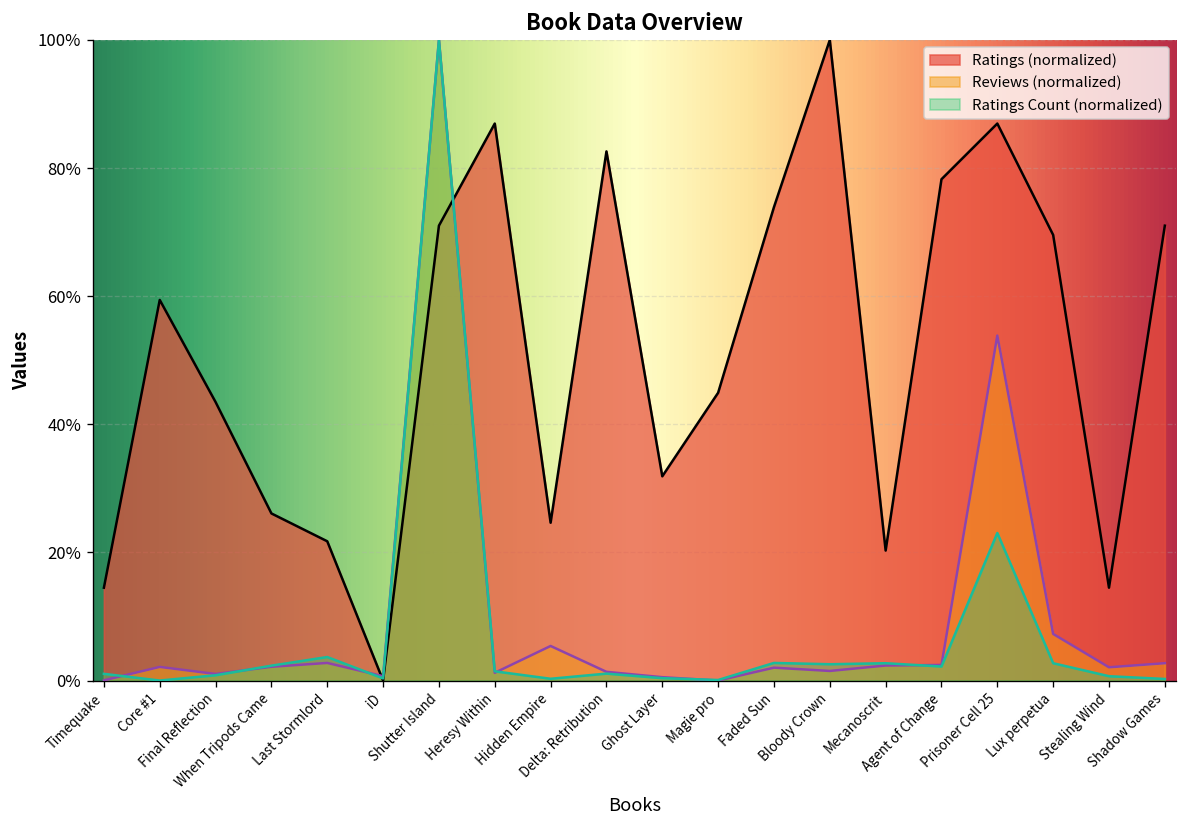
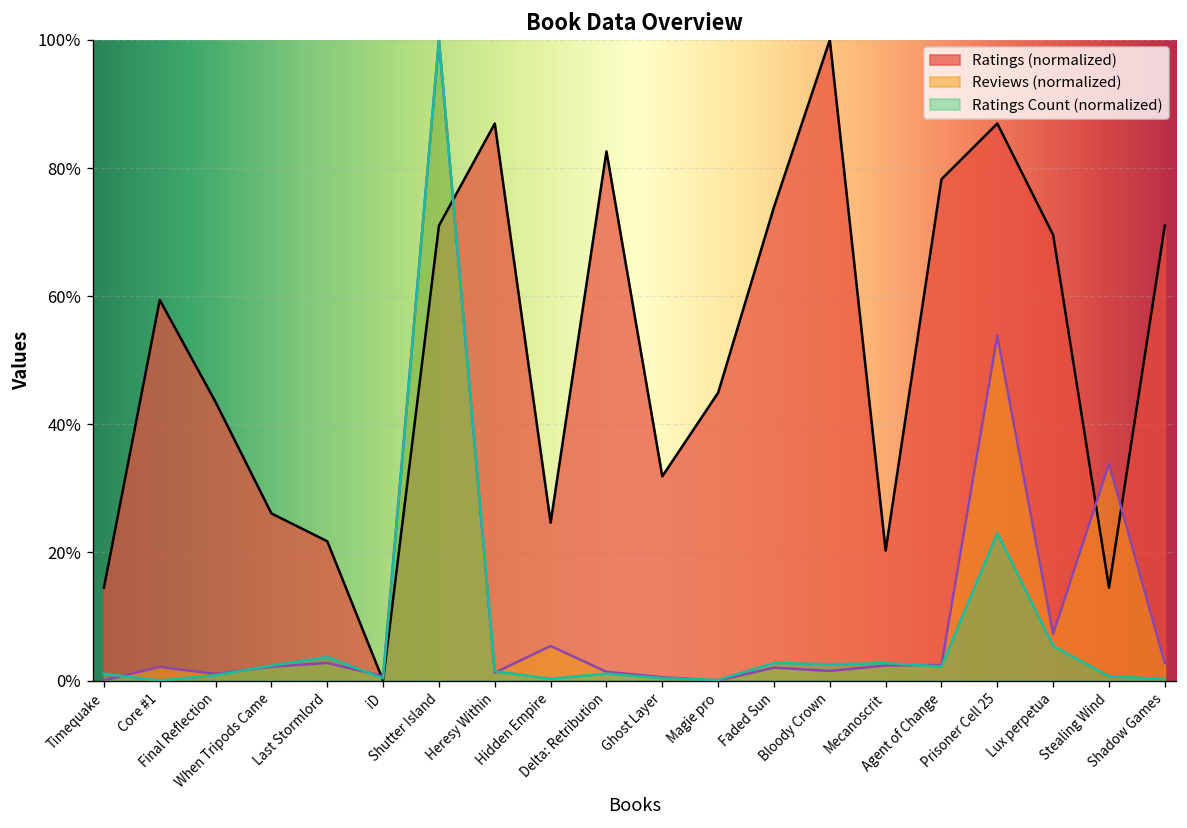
Ratings Count (normalized), Lux perpetua: 3% -> 5%
Reviews (normalized), Stealing Wind: 2% -> 34%
